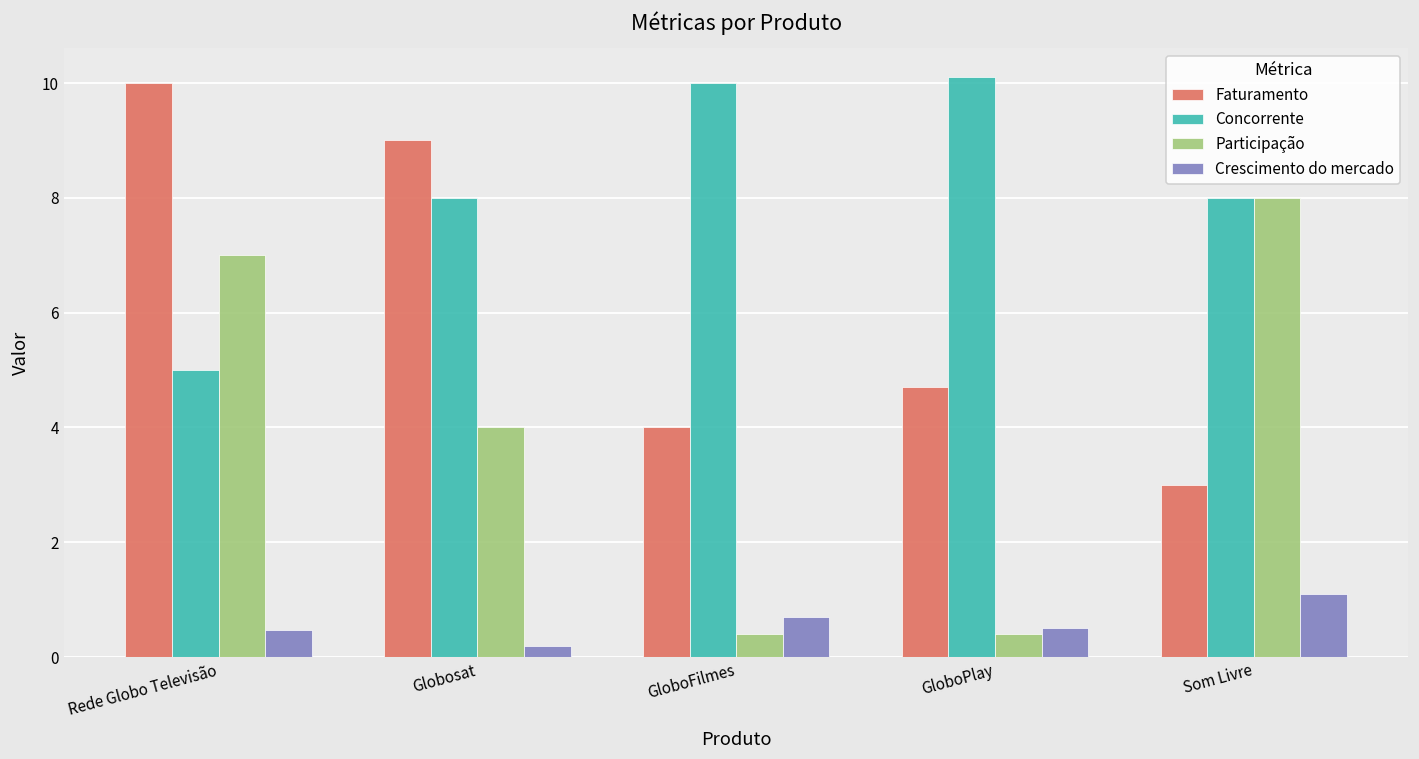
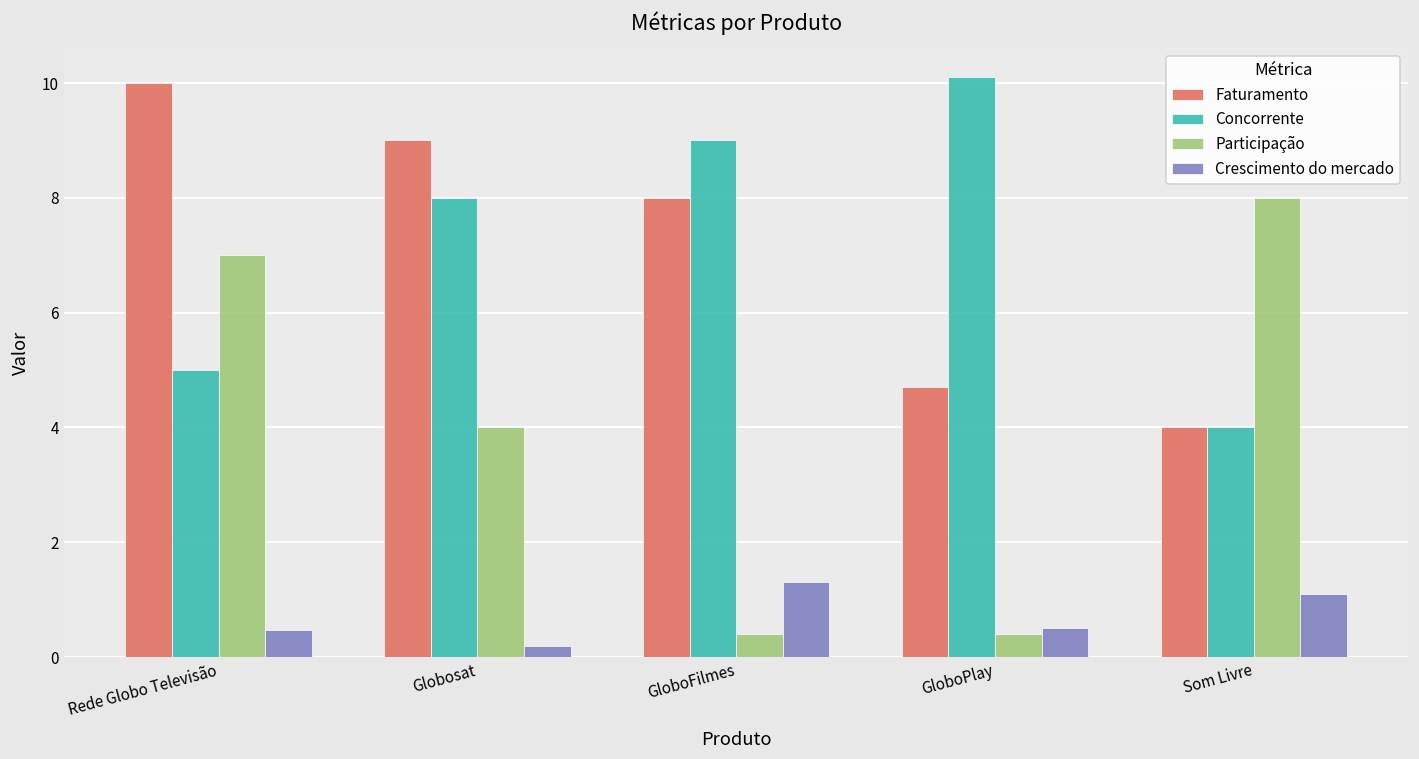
Faturamento, GloboFilmes: 4 -> 8
Concorrente, GloboFilmes: 10 -> 9
Crescimento do mercado, GloboFilmes: 0.7 -> 1.3
Faturamento, Som Livre: 3 -> 4
Concorrente, Som Livre: 8 -> 4
